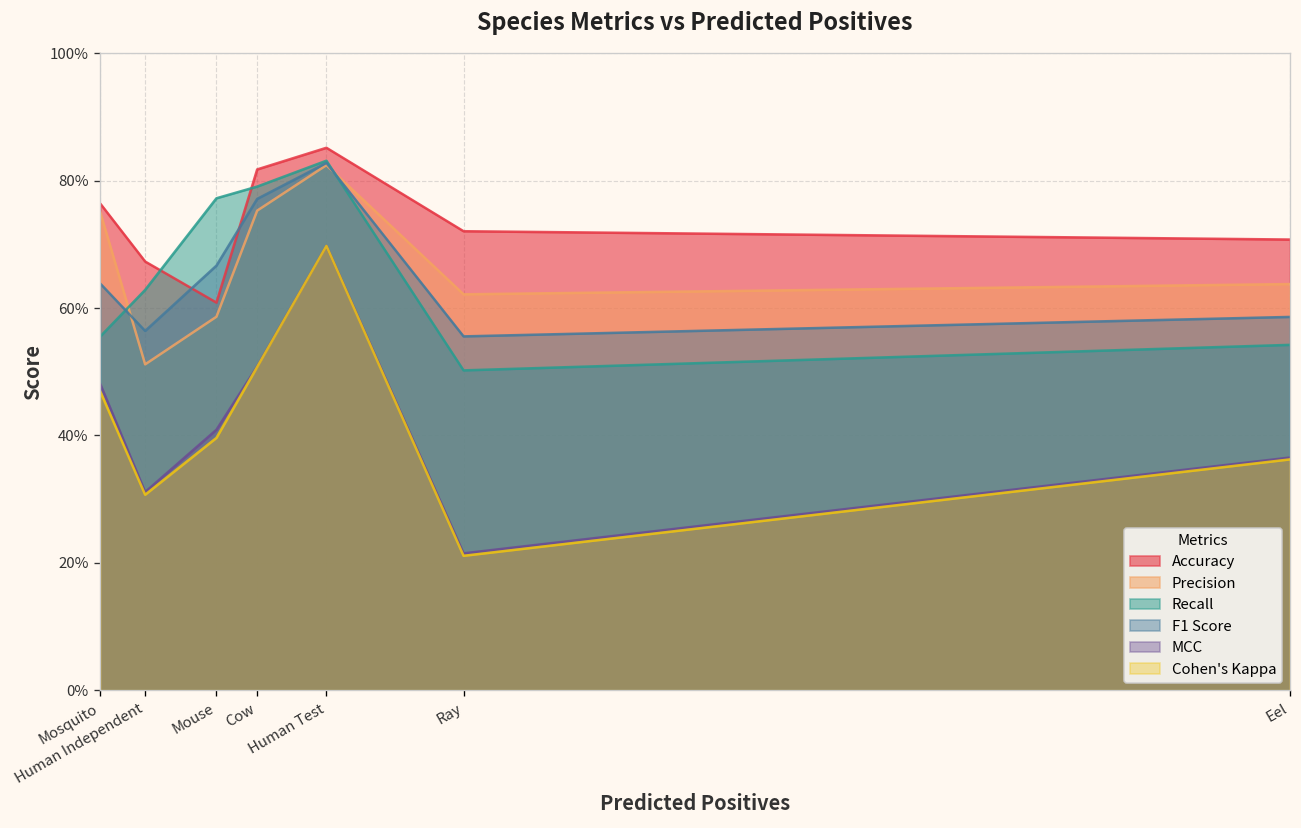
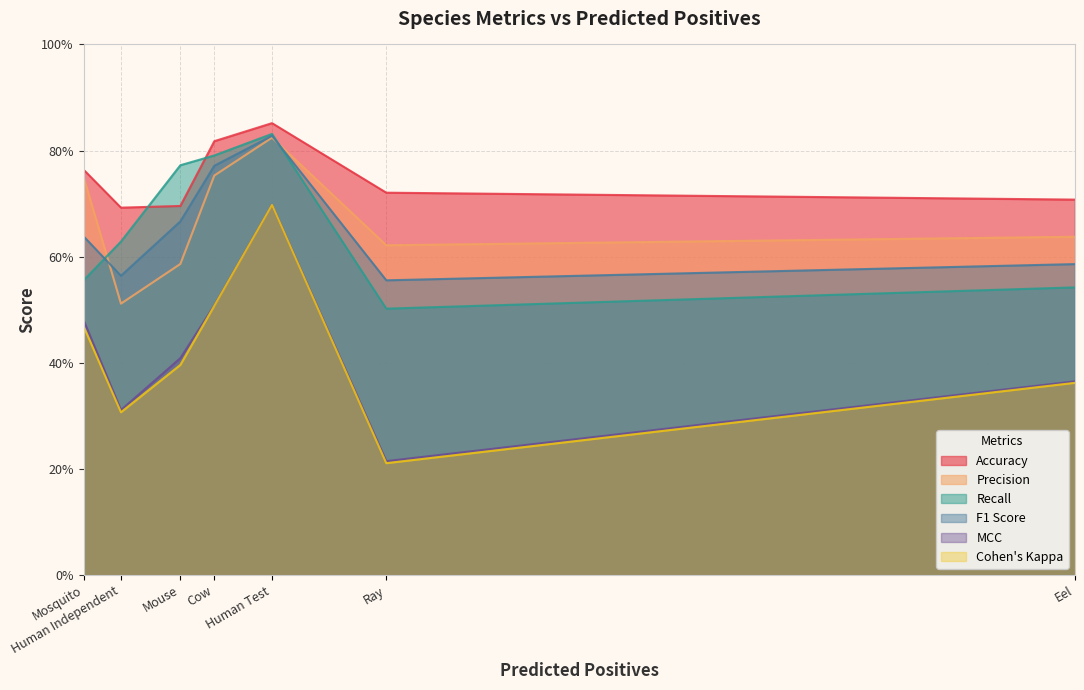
Accuracy, Human Independent: 67% -> 69%
Accuracy, Mouse: 61% -> 70%
